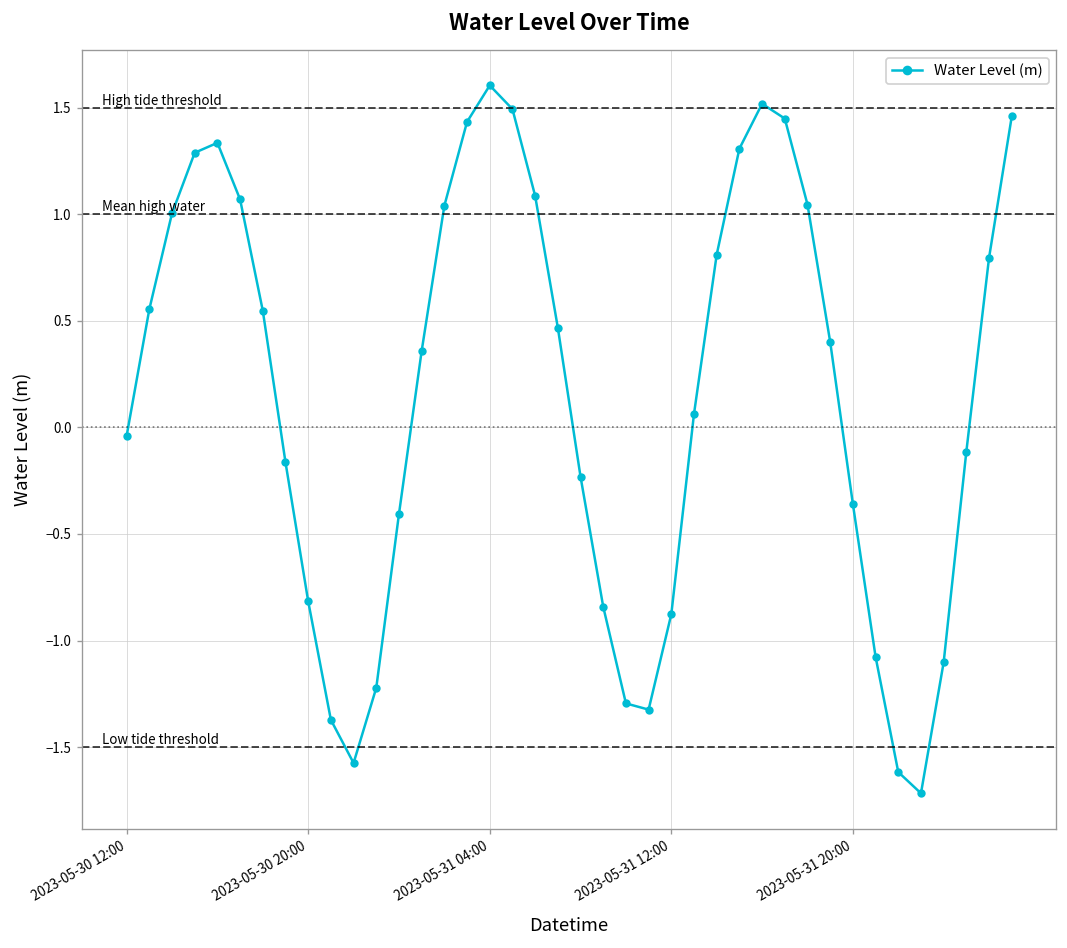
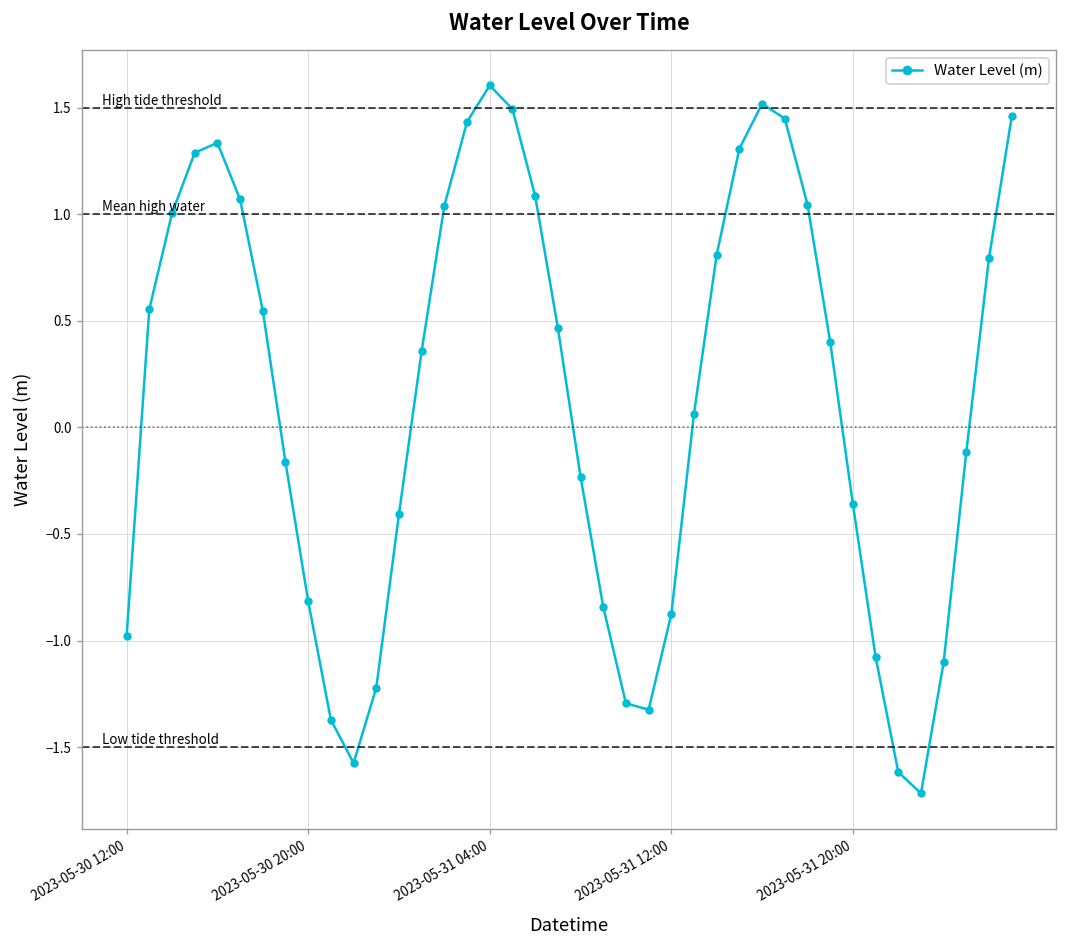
2023-05-30 12:00: -0.04 -> -0.98
